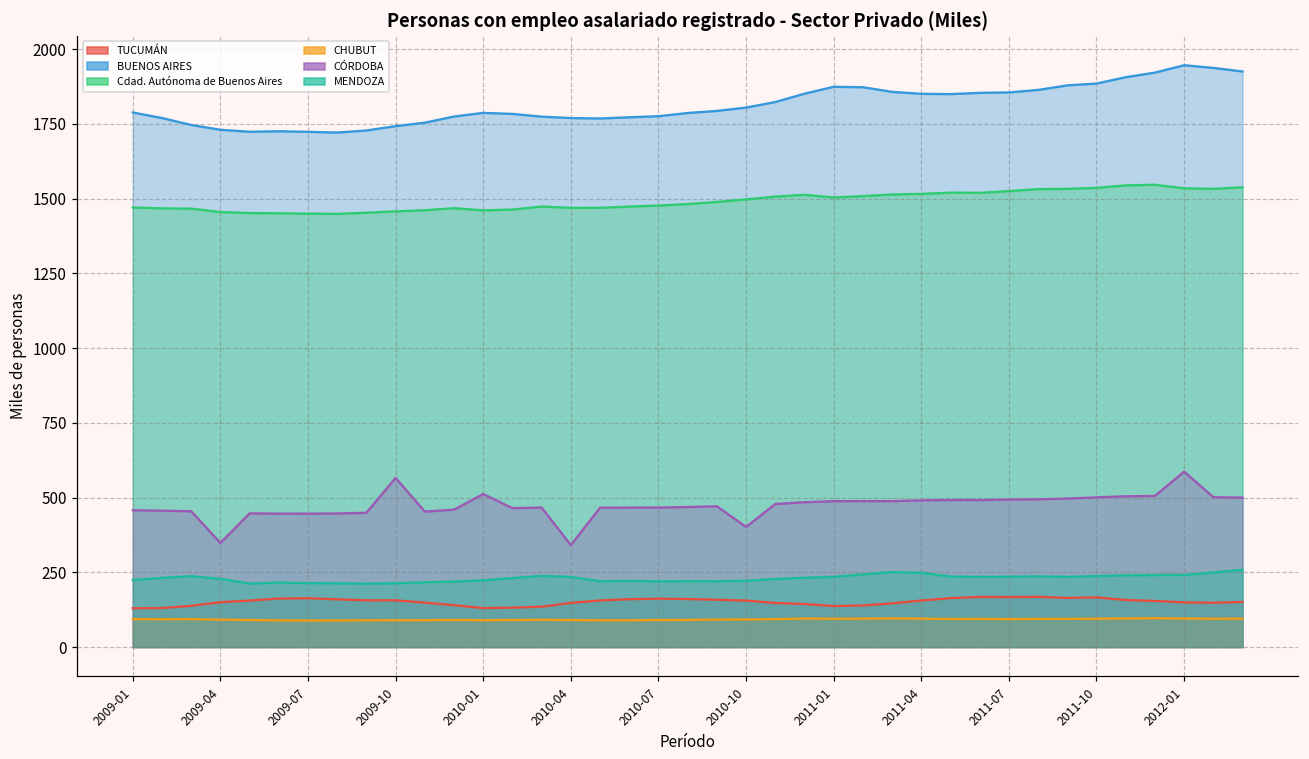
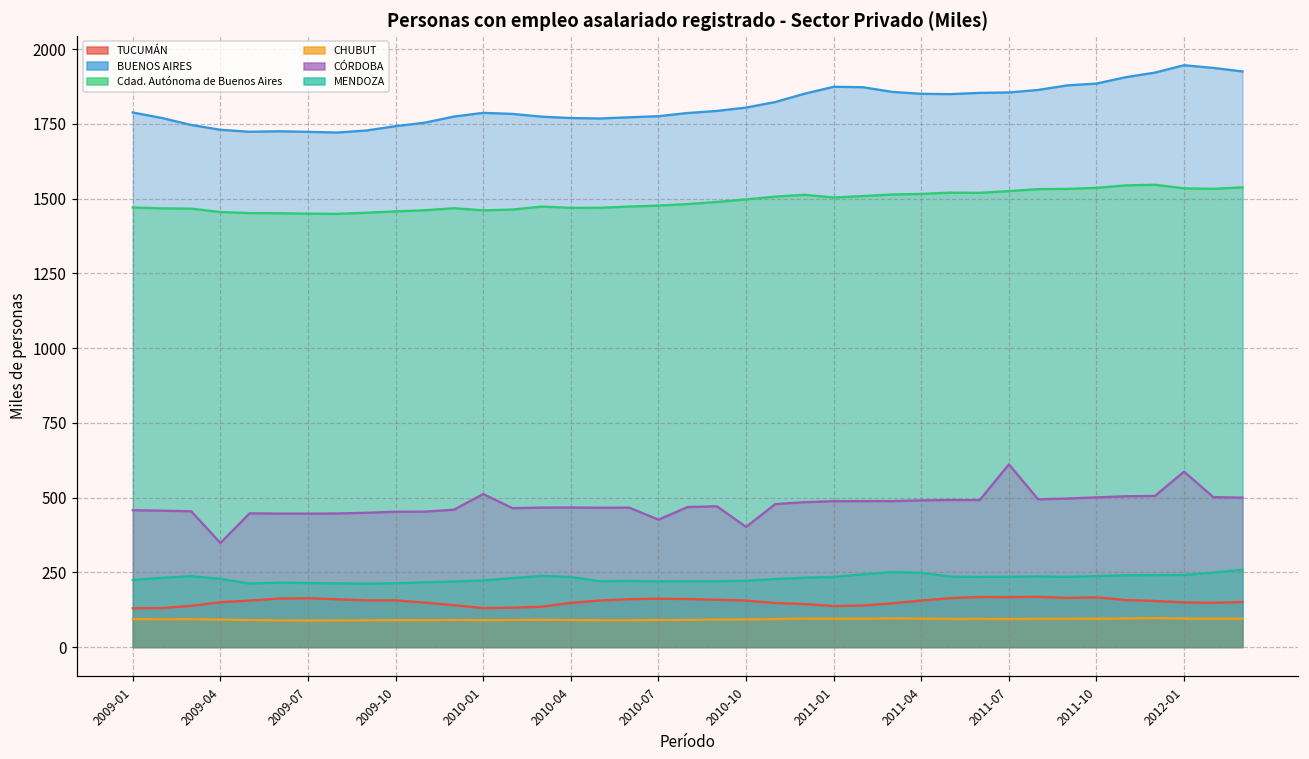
CÓRDOBA, 2009-10: 570 -> 450
CÓRDOBA, 2010-04: 340 -> 470
CÓRDOBA, 2010-07: 470 -> 430
CÓRDOBA, 2011-07: 490 -> 610
